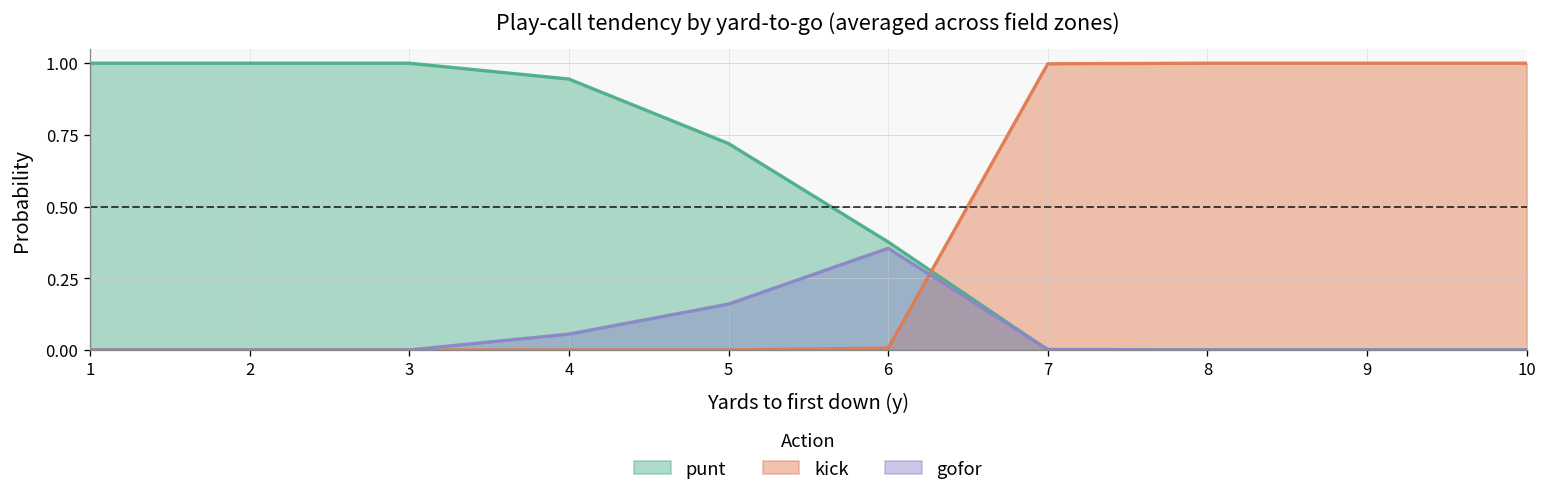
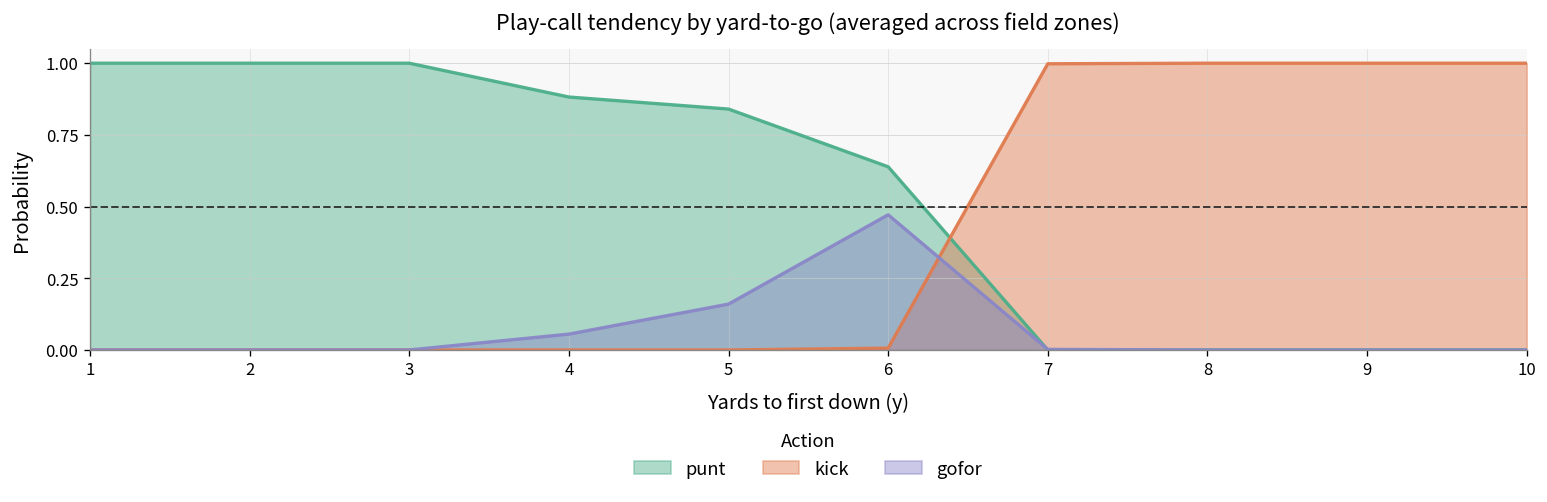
punt, 4: 0.94 -> 0.88
punt, 5: 0.72 -> 0.84
punt, 6: 0.38 -> 0.64
gofor, 6: 0.35 -> 0.47
